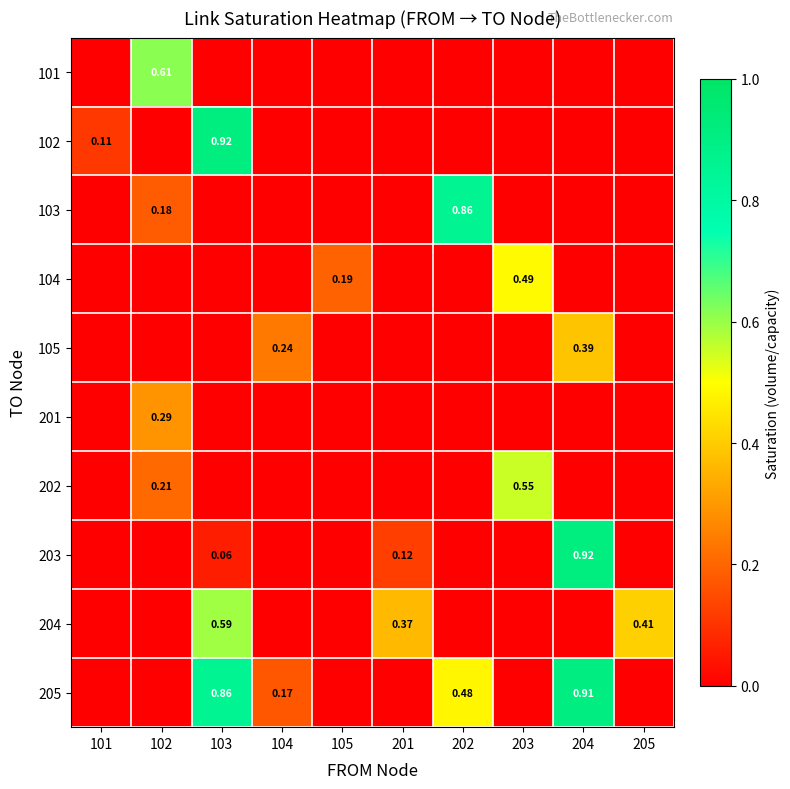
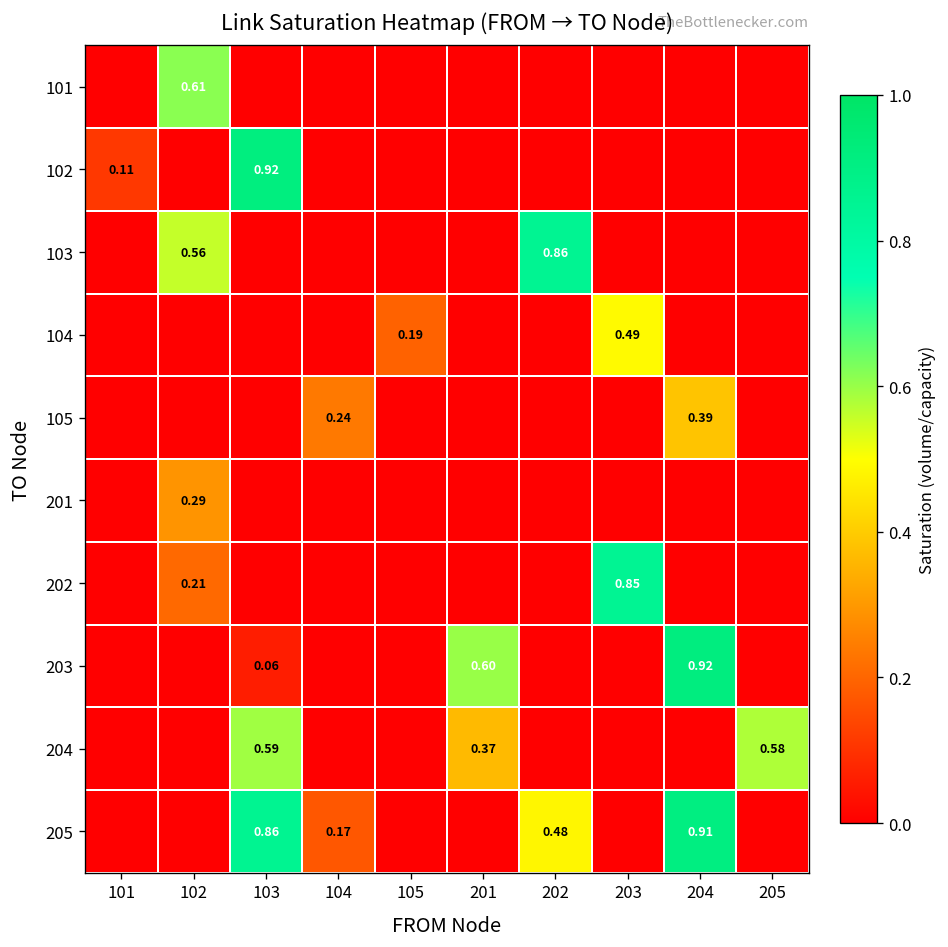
103, 102: 0.18 -> 0.56
202, 203: 0.55 -> 0.85
203, 201: 0.12 -> 0.60
204, 205: 0.41 -> 0.58
